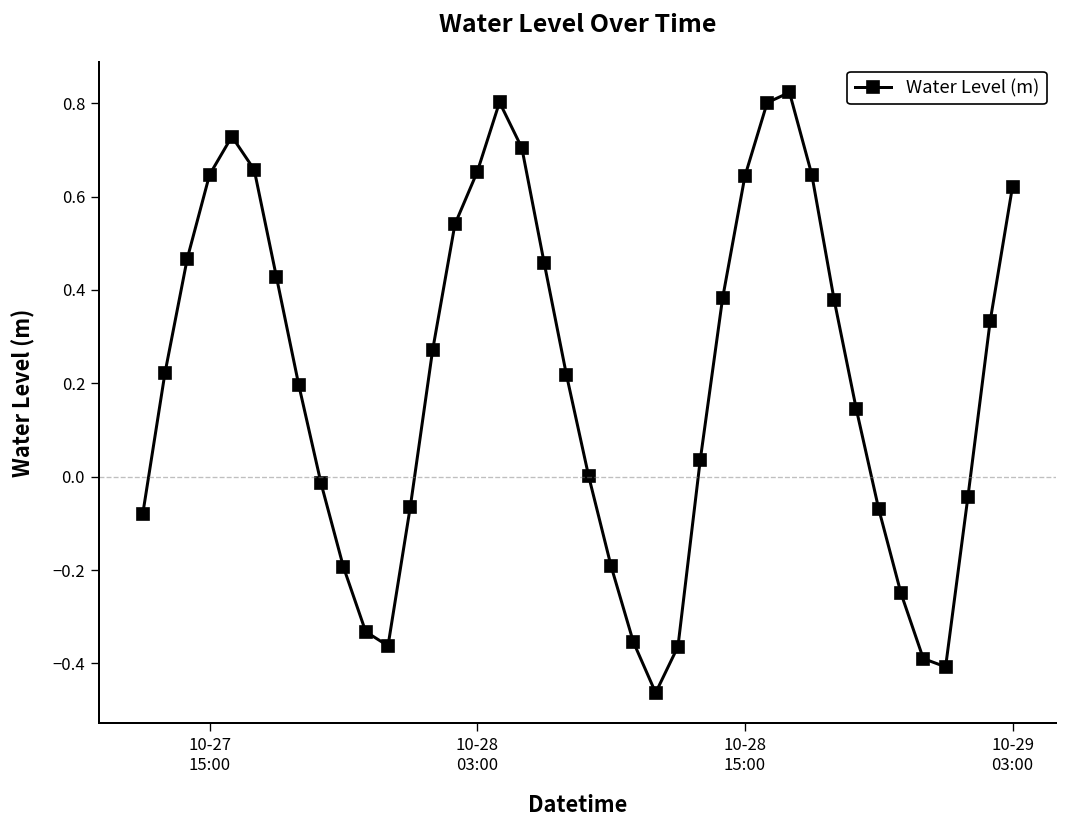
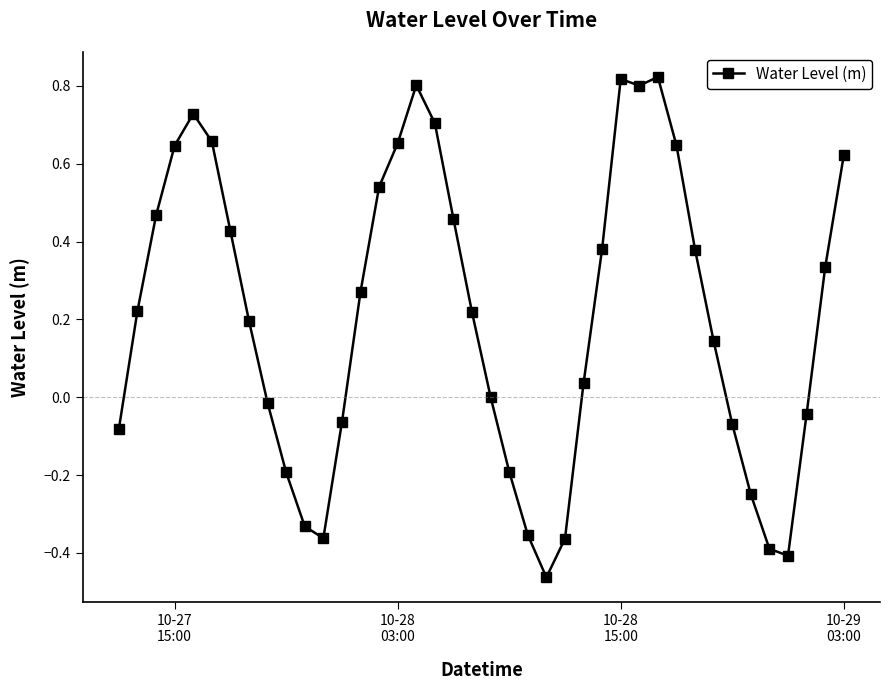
10-28 15:00: 0.64 -> 0.82
